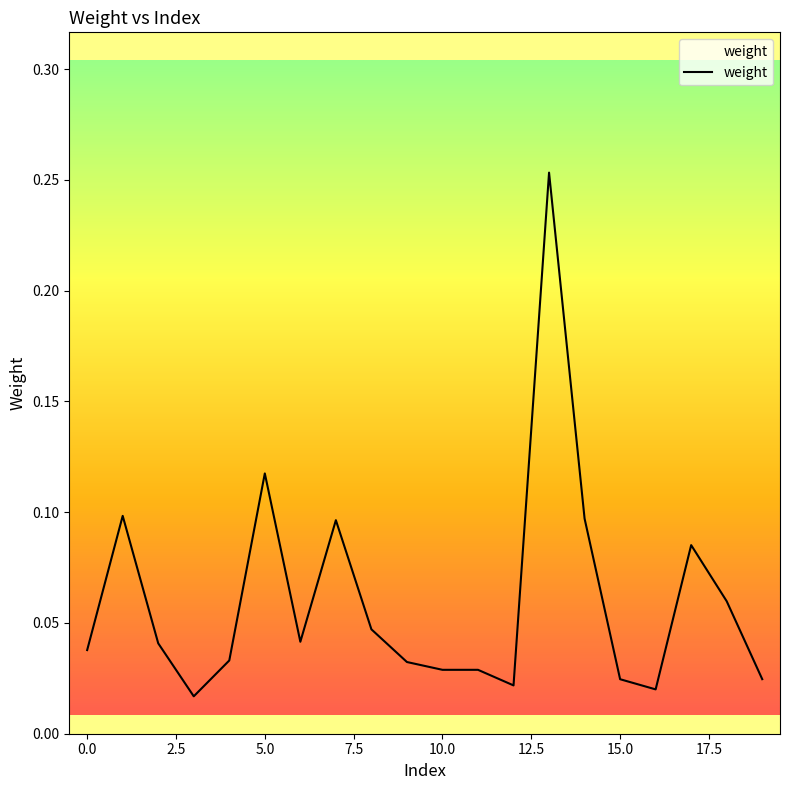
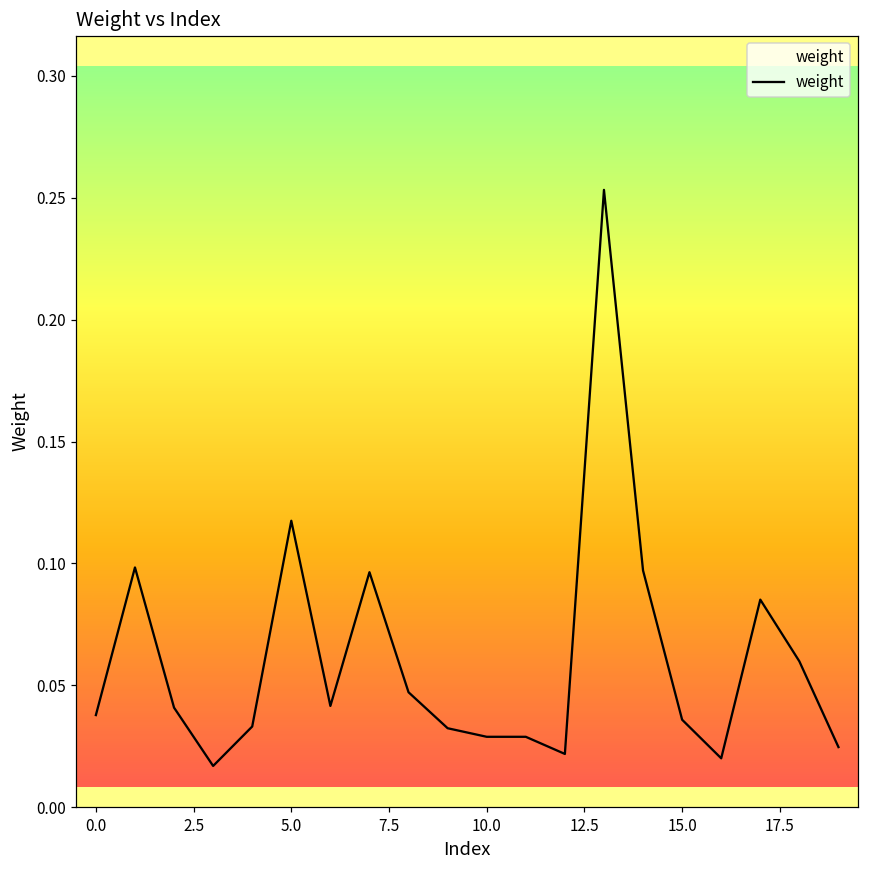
15.0: 0.025 -> 0.036
